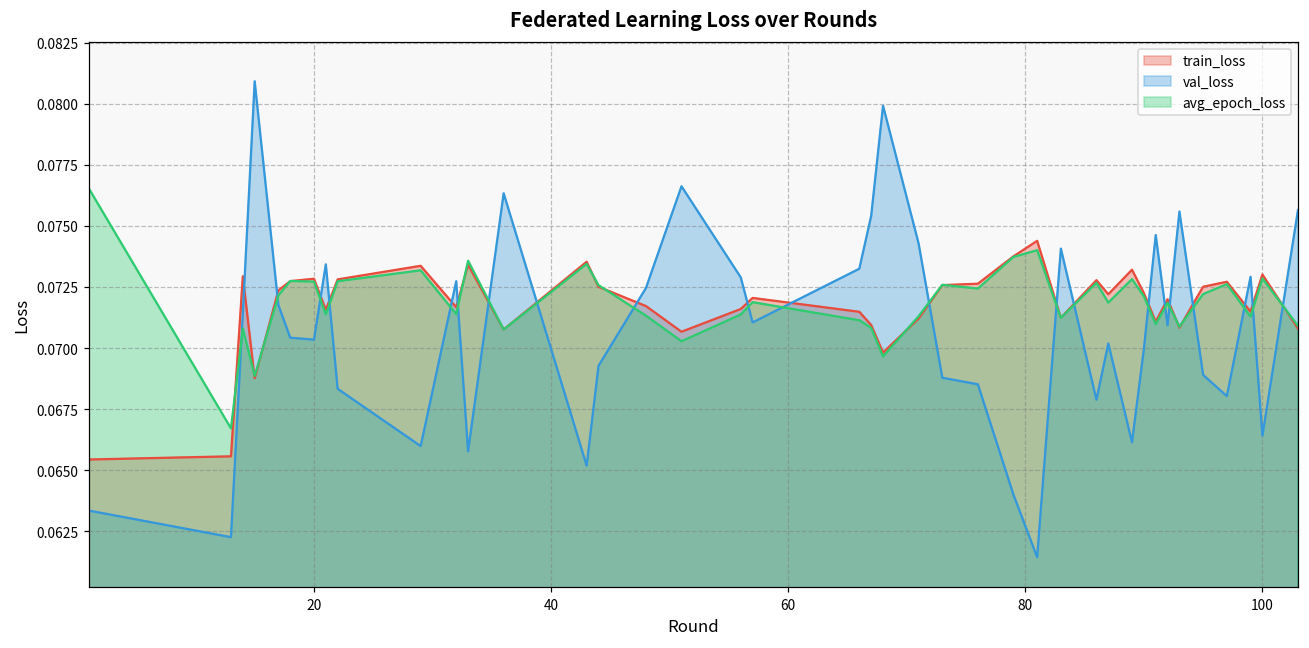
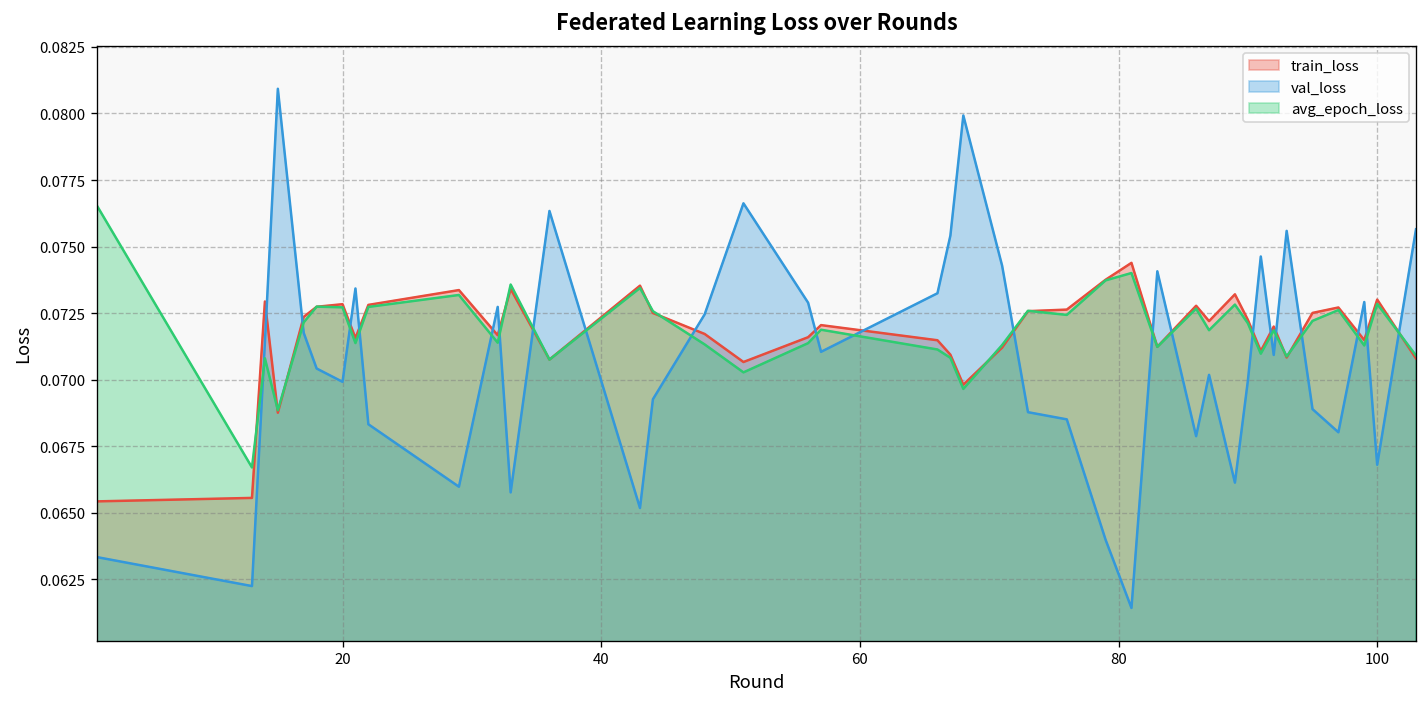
val_loss, 20: 0.0703 -> 0.0699
val_loss, 100: 0.0664 -> 0.0668
